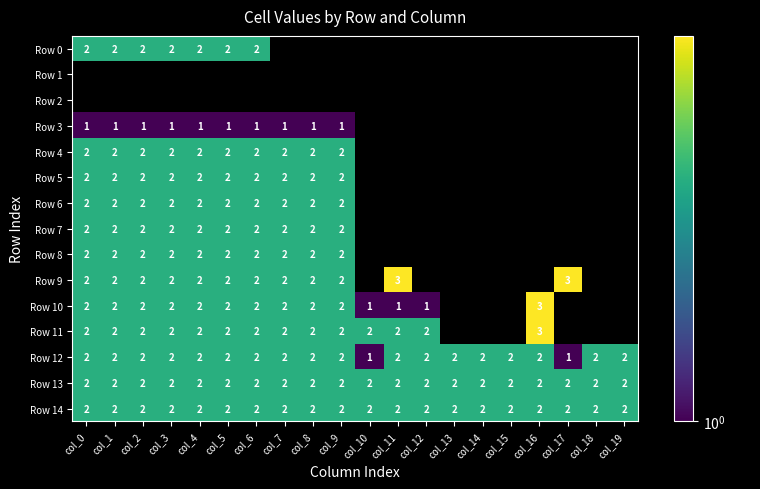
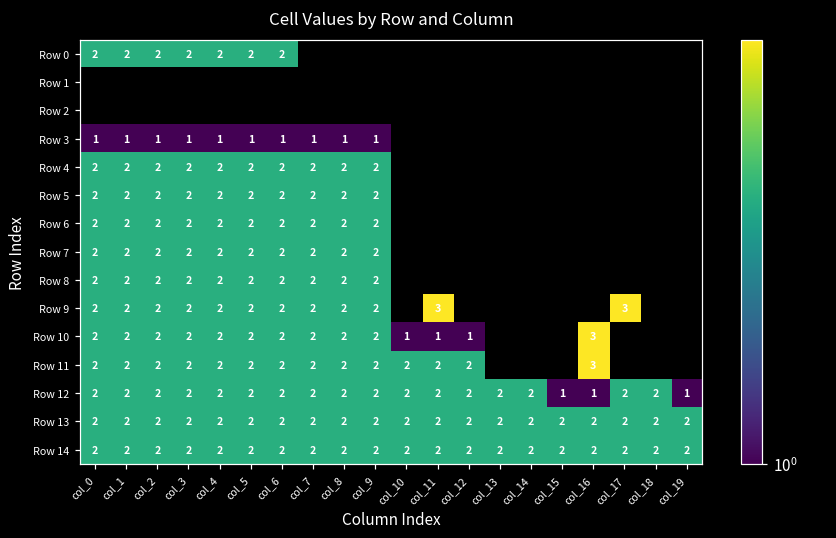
Row 12, col_10: 1 -> 2
Row 12, col_15: 2 -> 1
Row 12, col_16: 2 -> 1
Row 12, col_17: 1 -> 2
Row 12, col_19: 2 -> 1
